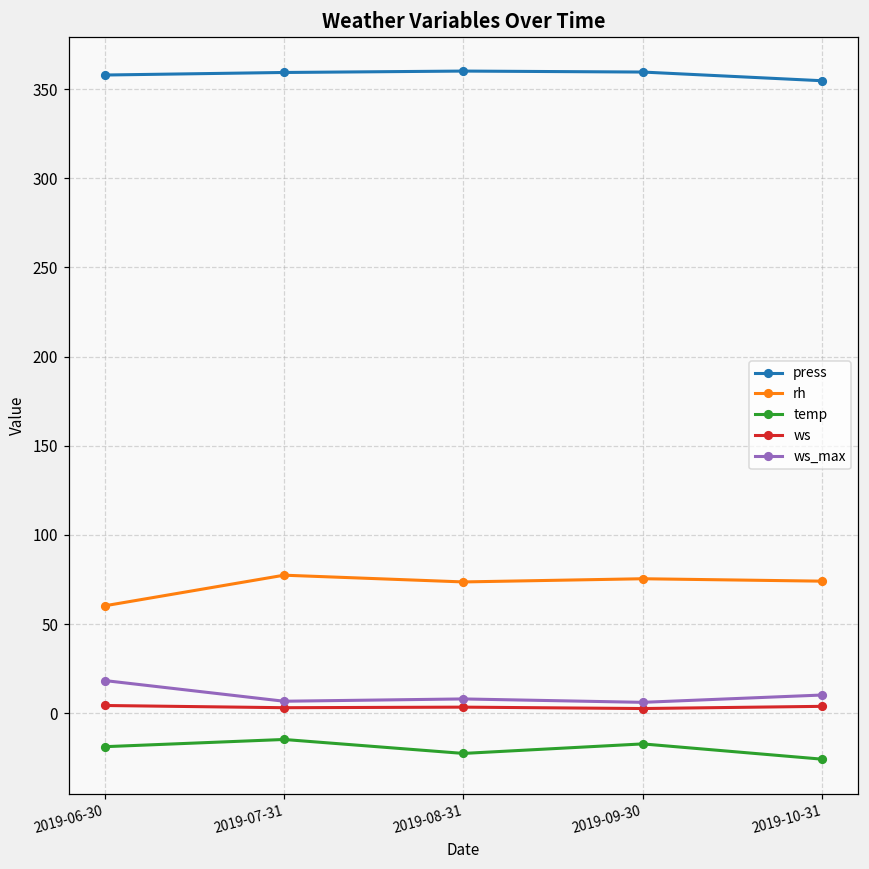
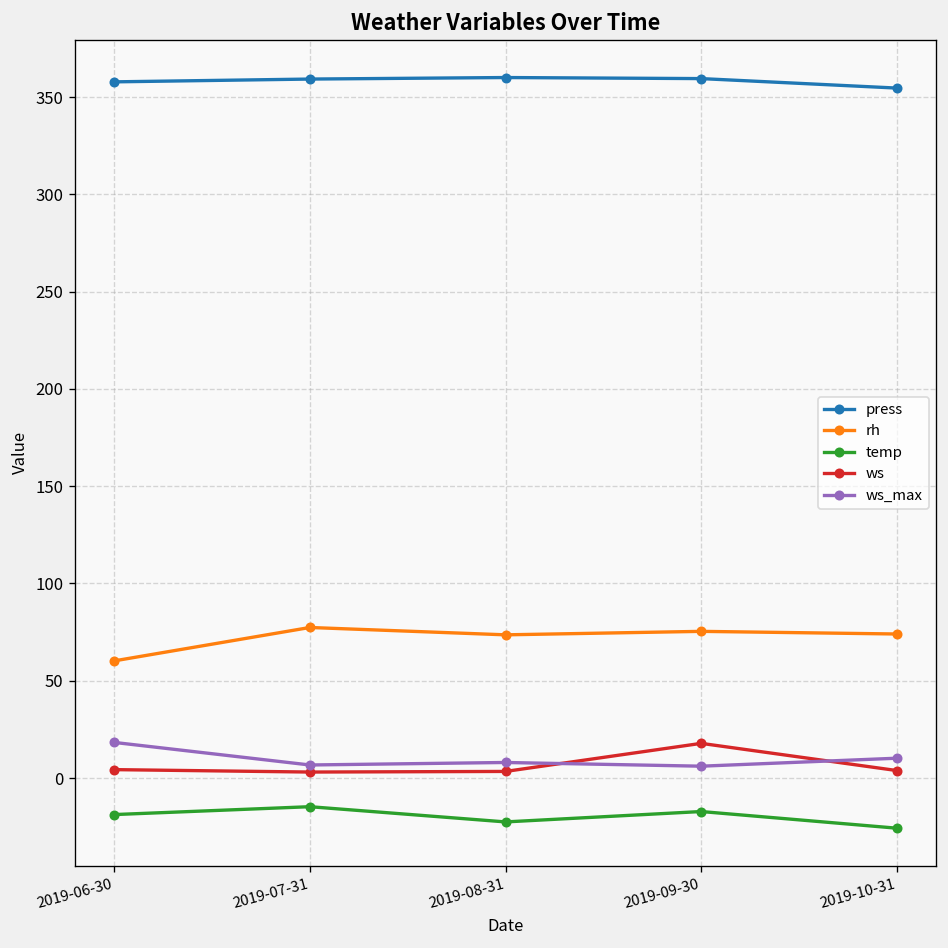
ws, 2019-09-30: 3 -> 18
